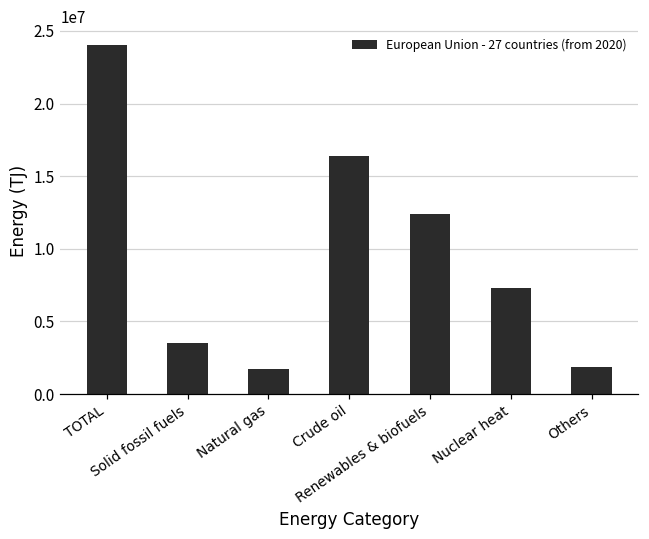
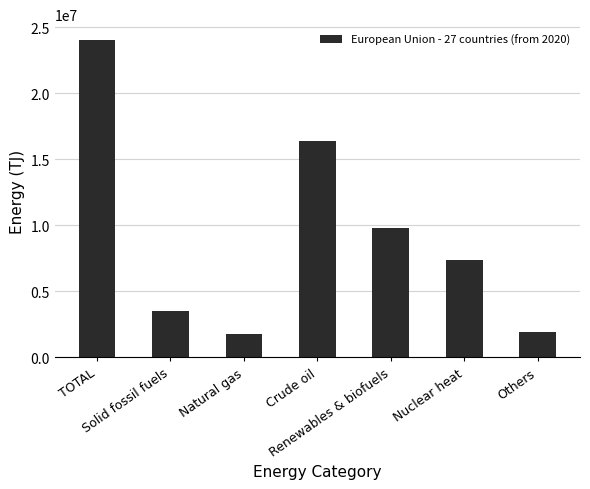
Renewables & biofuels: 12400000 -> 9800000
